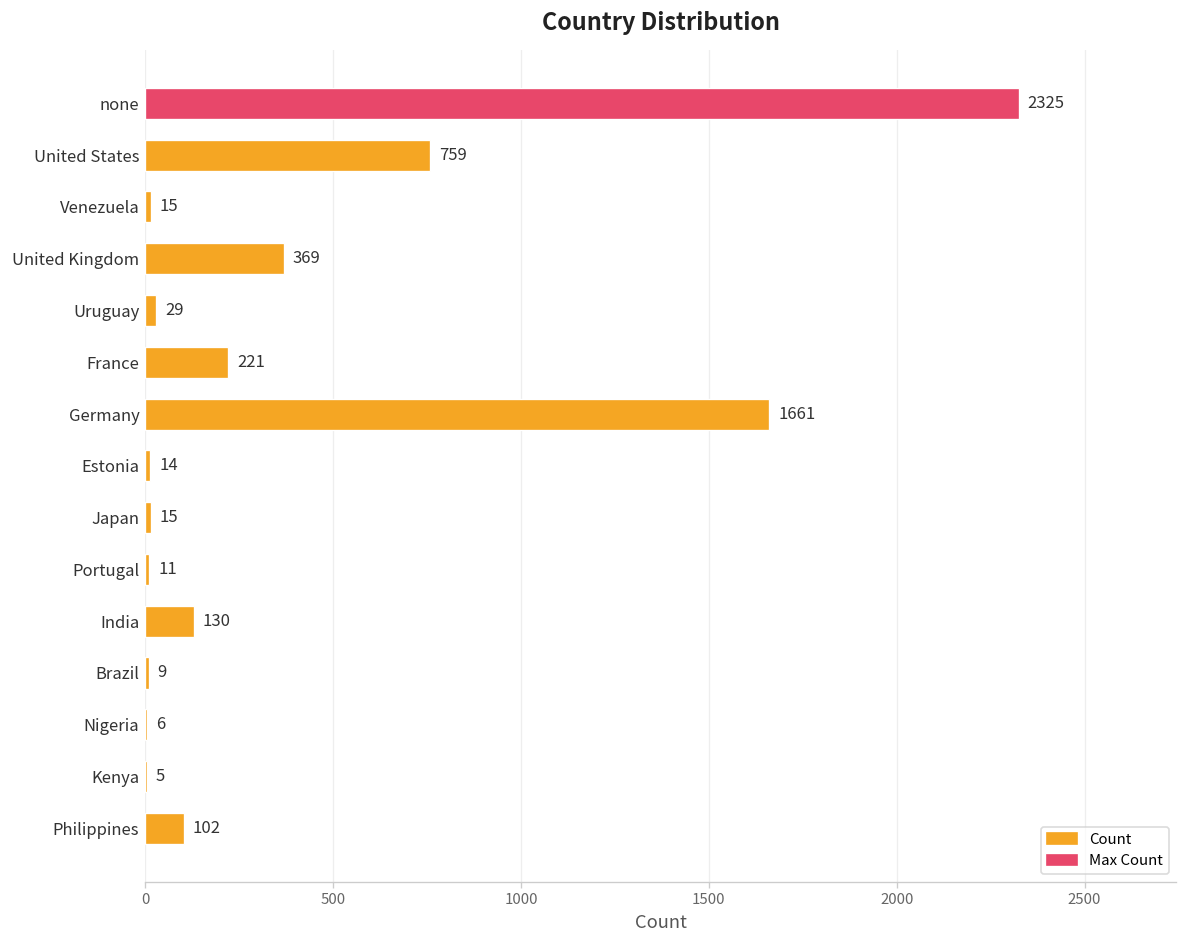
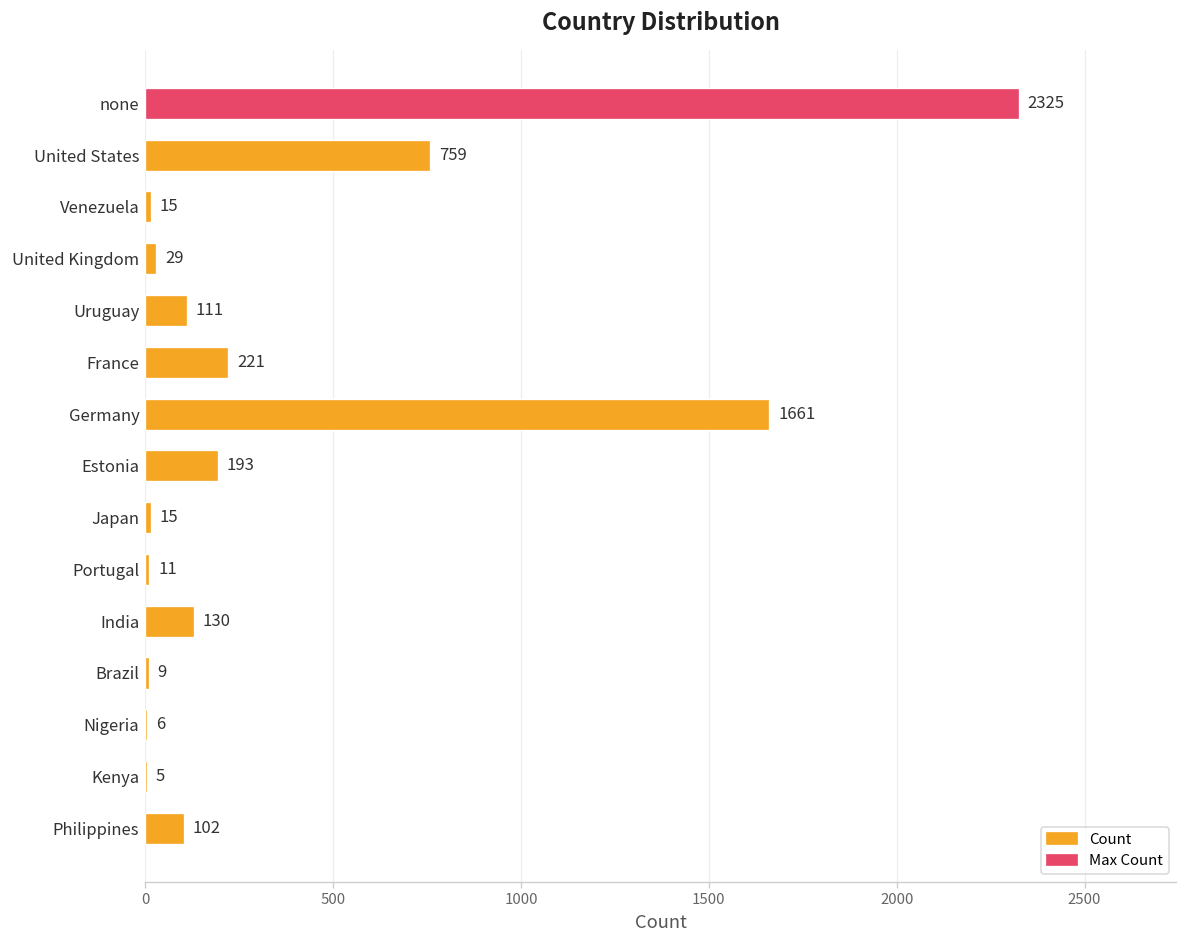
United Kingdom: 369 -> 29
Uruguay: 29 -> 111
Estonia: 14 -> 193
